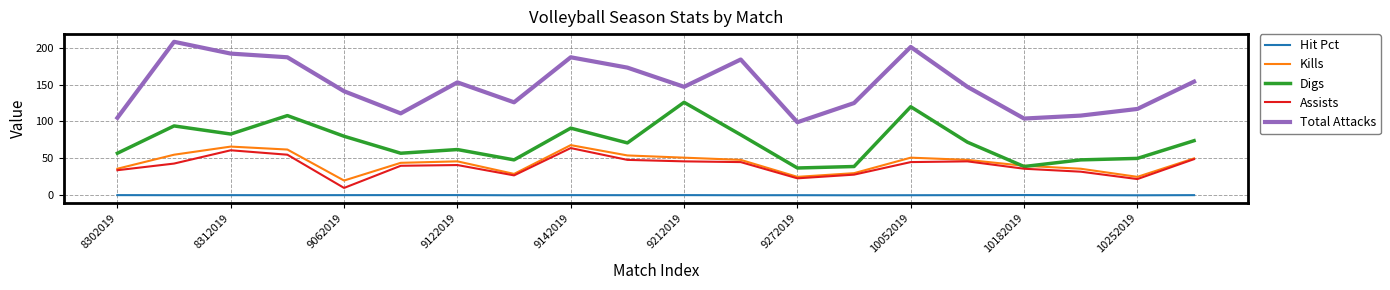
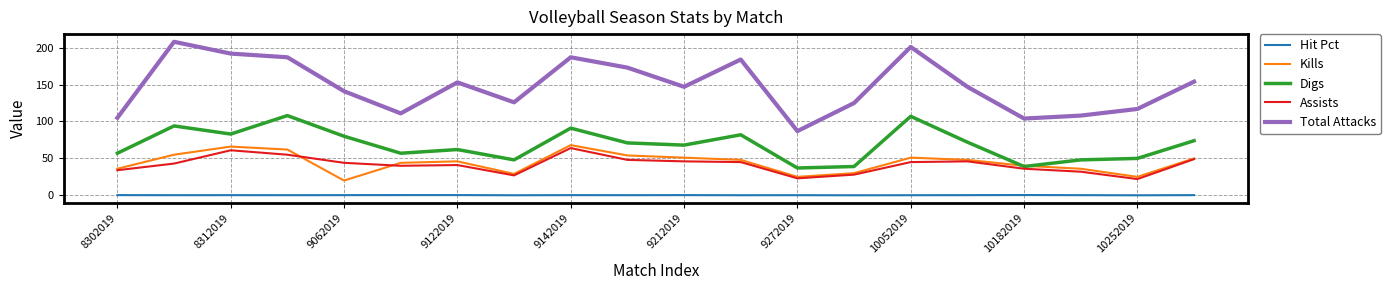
Assists, 9062019: 10 -> 40
Digs, 9212019: 130 -> 70
Total Attacks, 9272019: 100 -> 90
Digs, 10052019: 120 -> 110
